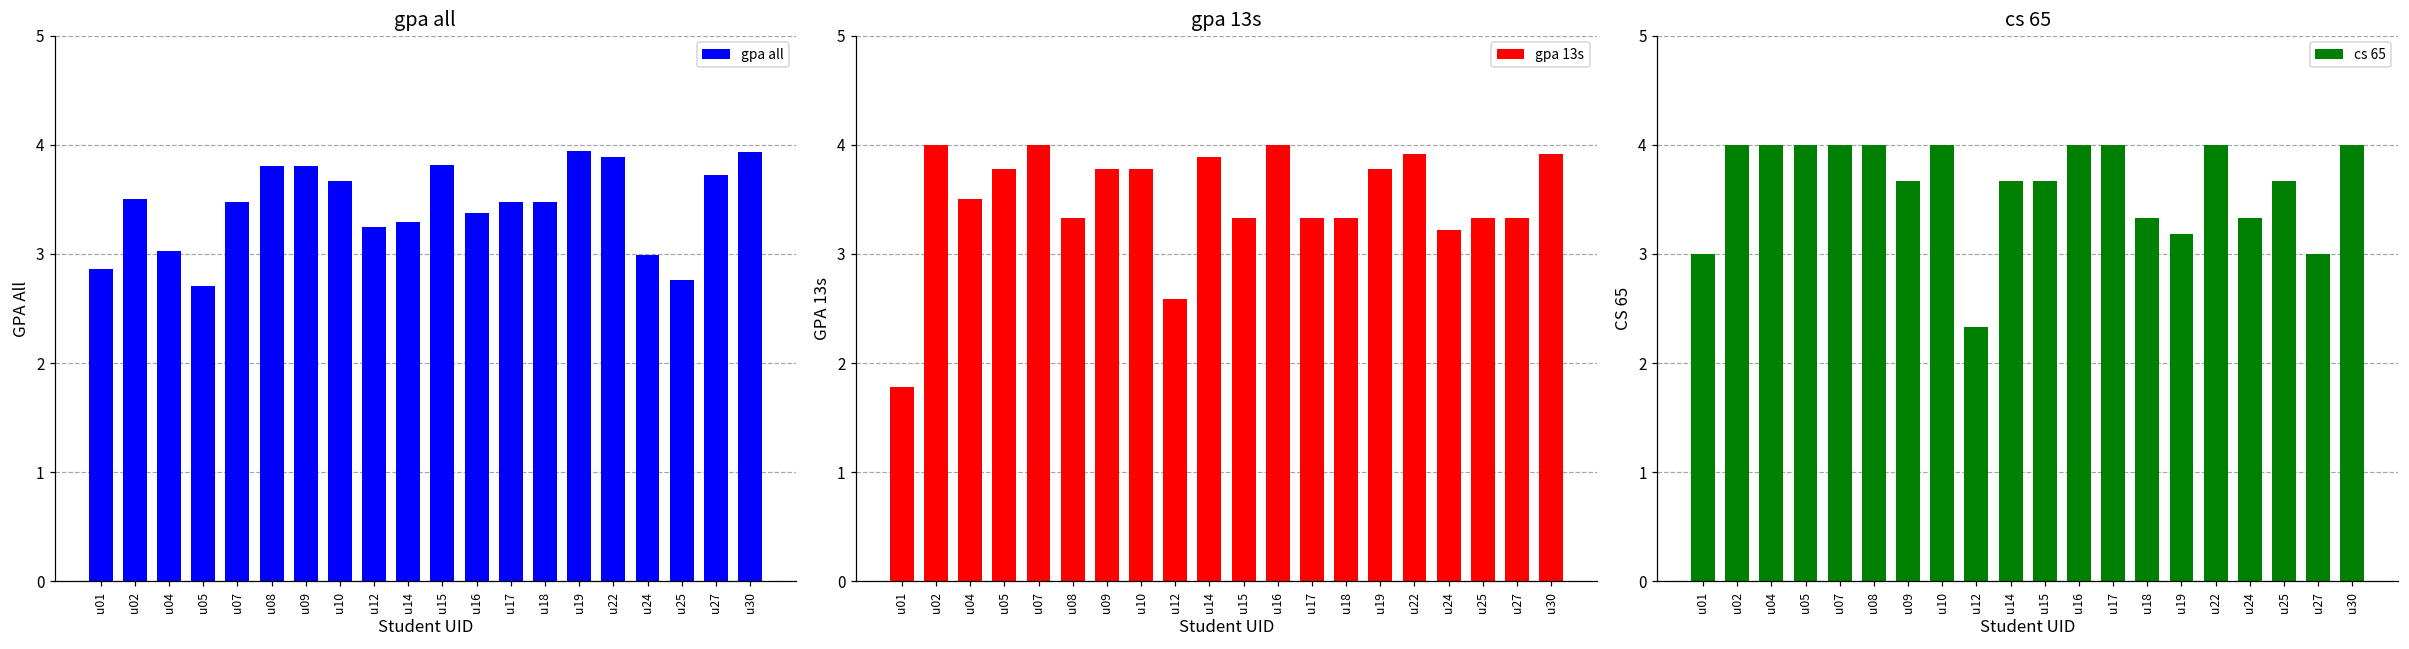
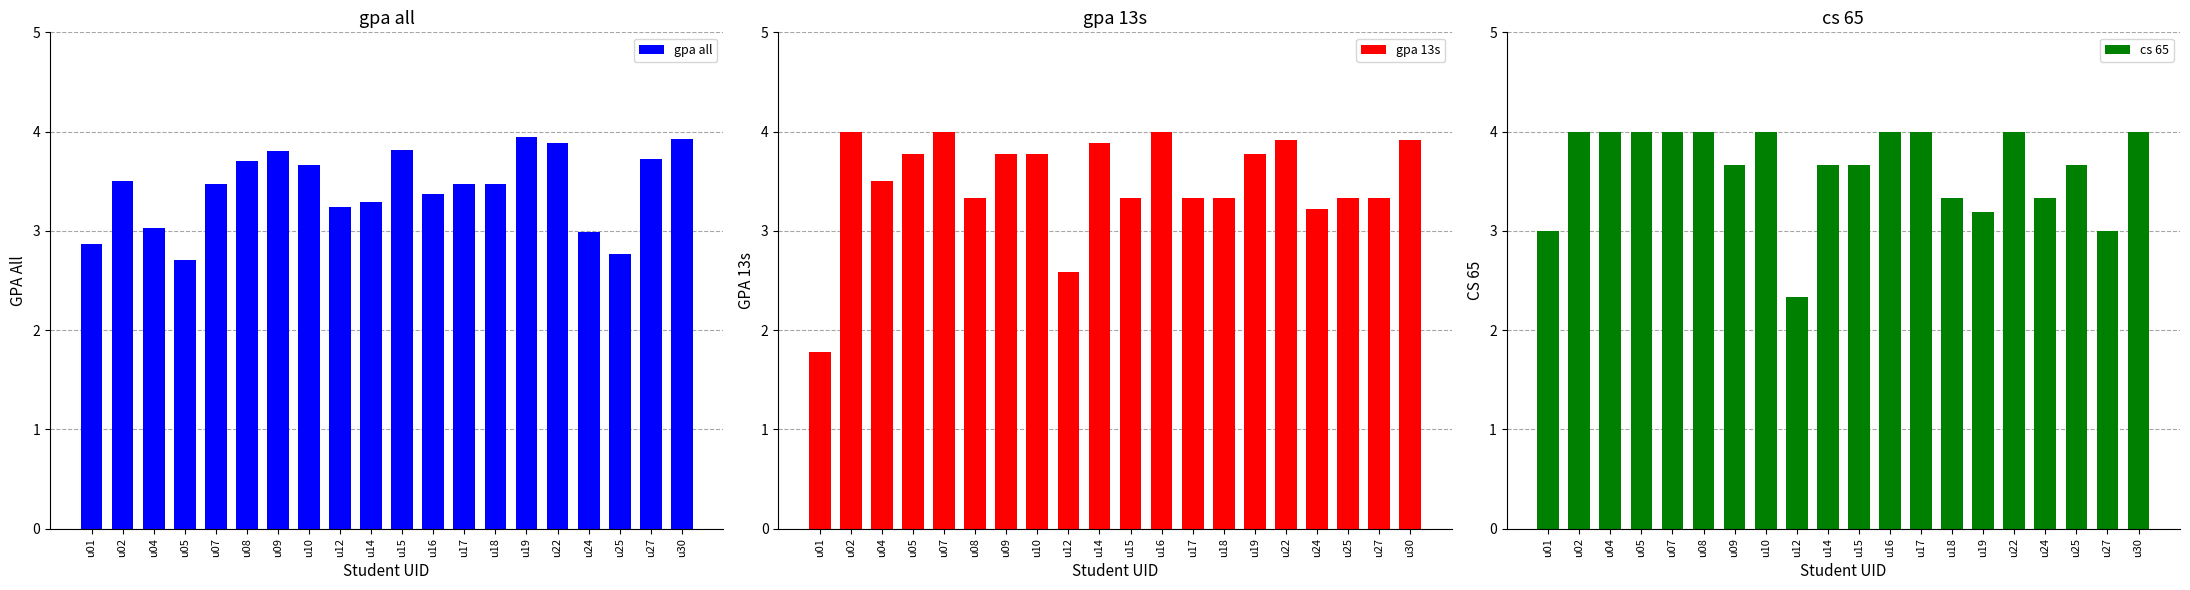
gpa all, u08: 3.8 -> 3.7
